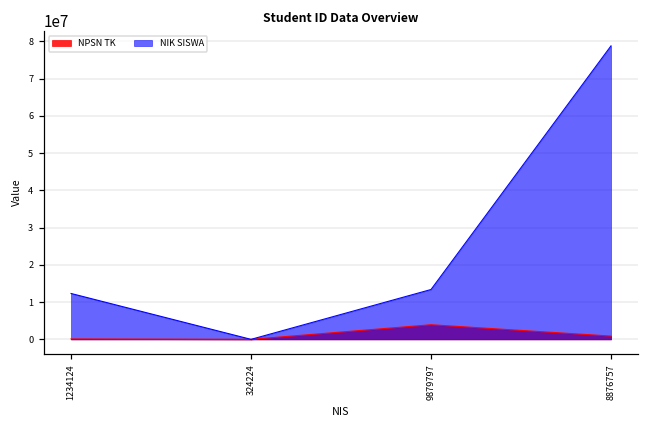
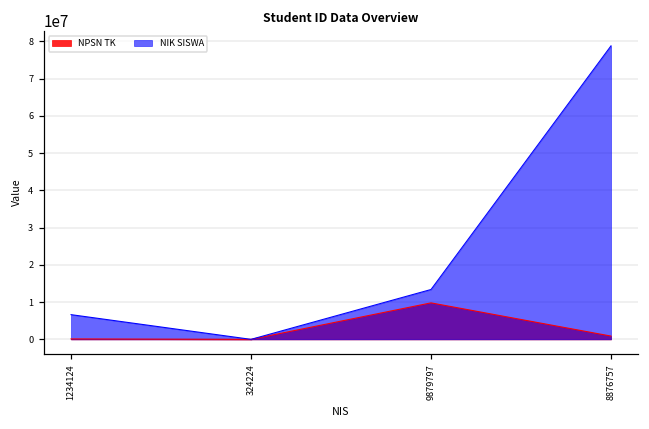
NIK SISWA, 1234124: 12000000 -> 7000000
NPSN TK, 9879797: 4000000 -> 10000000
